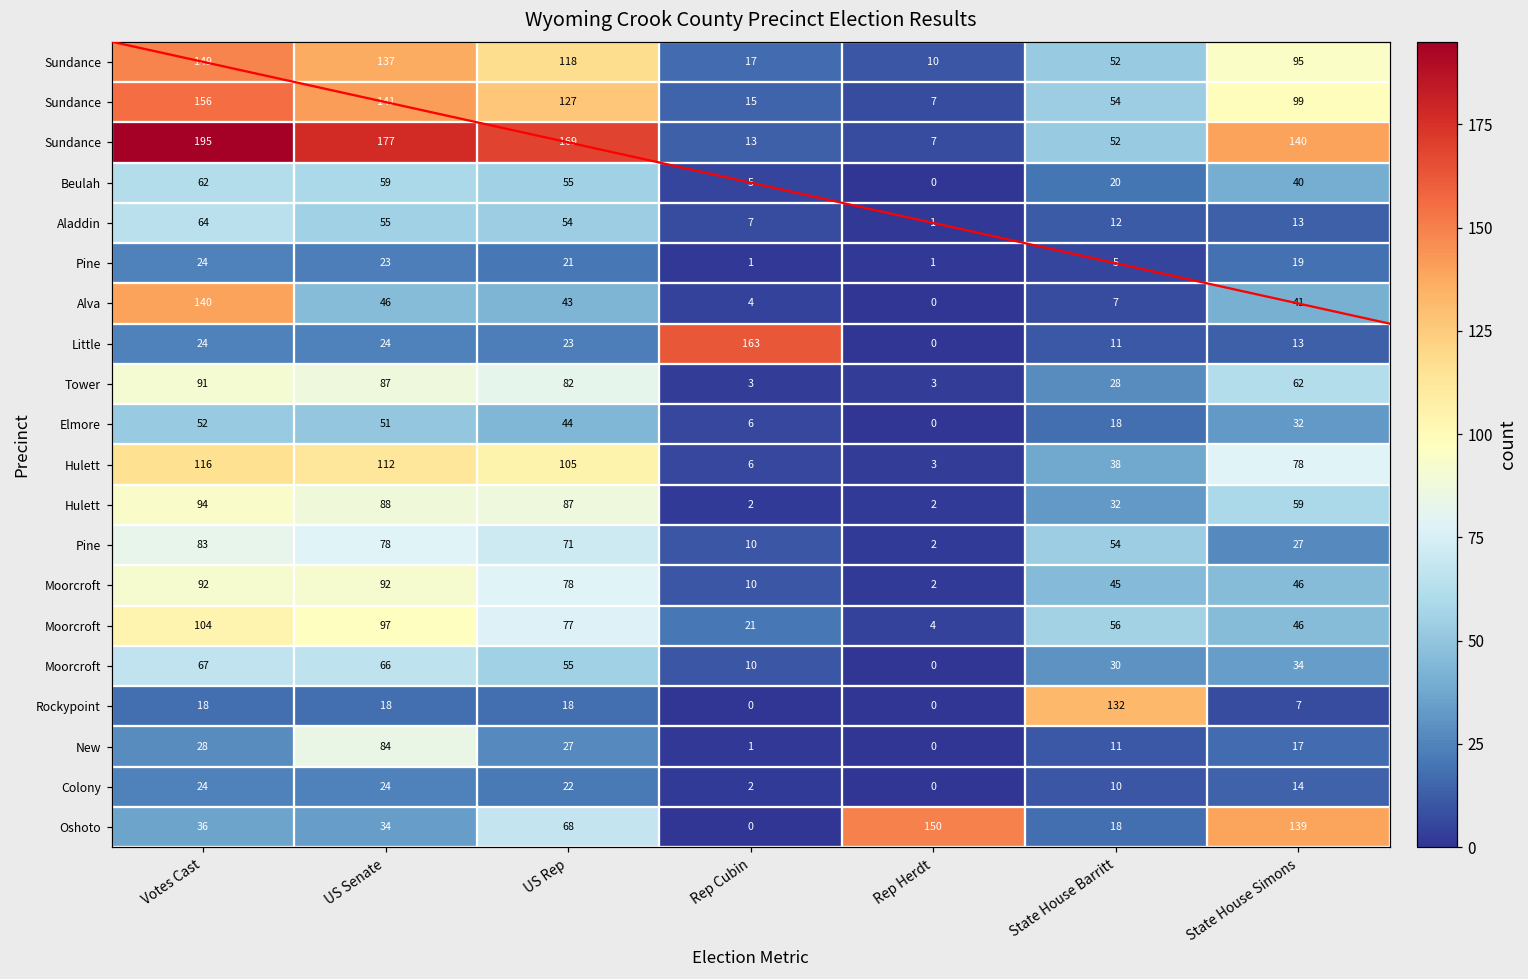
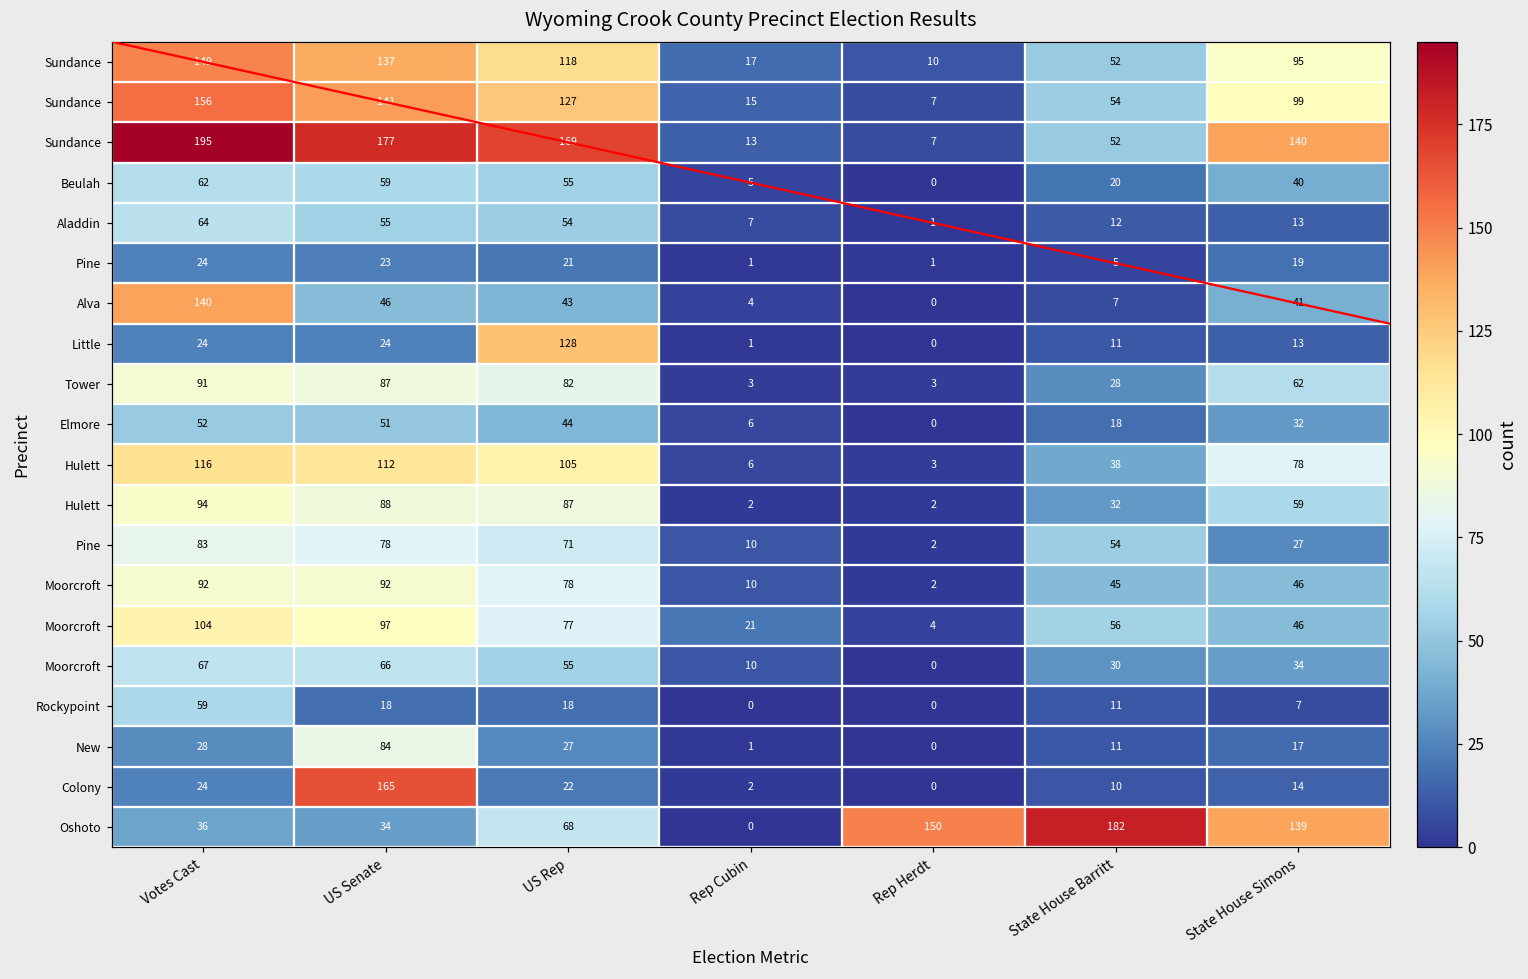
Little, US Rep: 23 -> 128
Little, Rep Cubin: 163 -> 1
Rockypoint, Votes Cast: 18 -> 59
Rockypoint, State House Barritt: 132 -> 11
Colony, US Senate: 24 -> 165
Oshoto, State House Barritt: 18 -> 182
